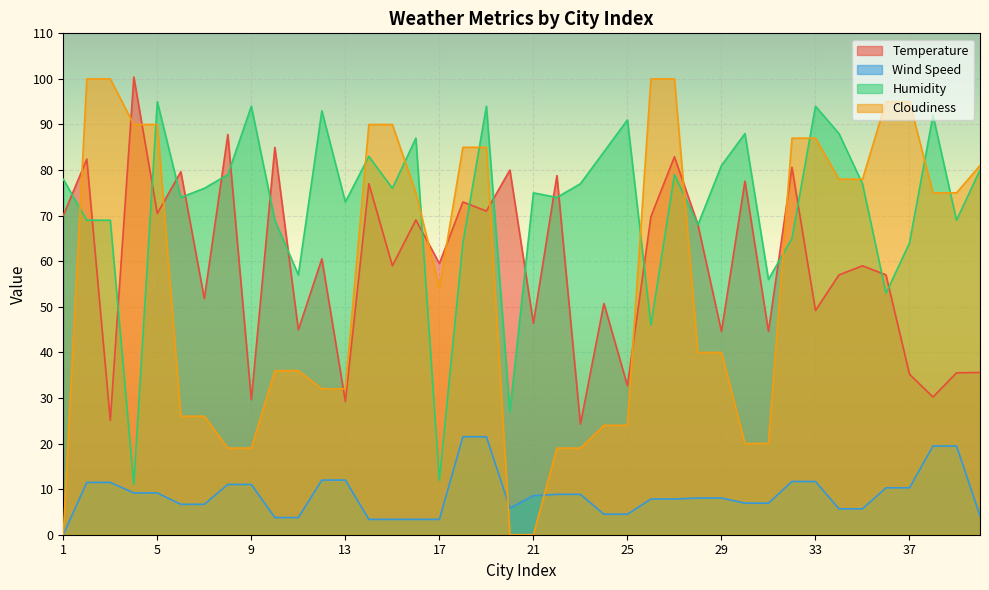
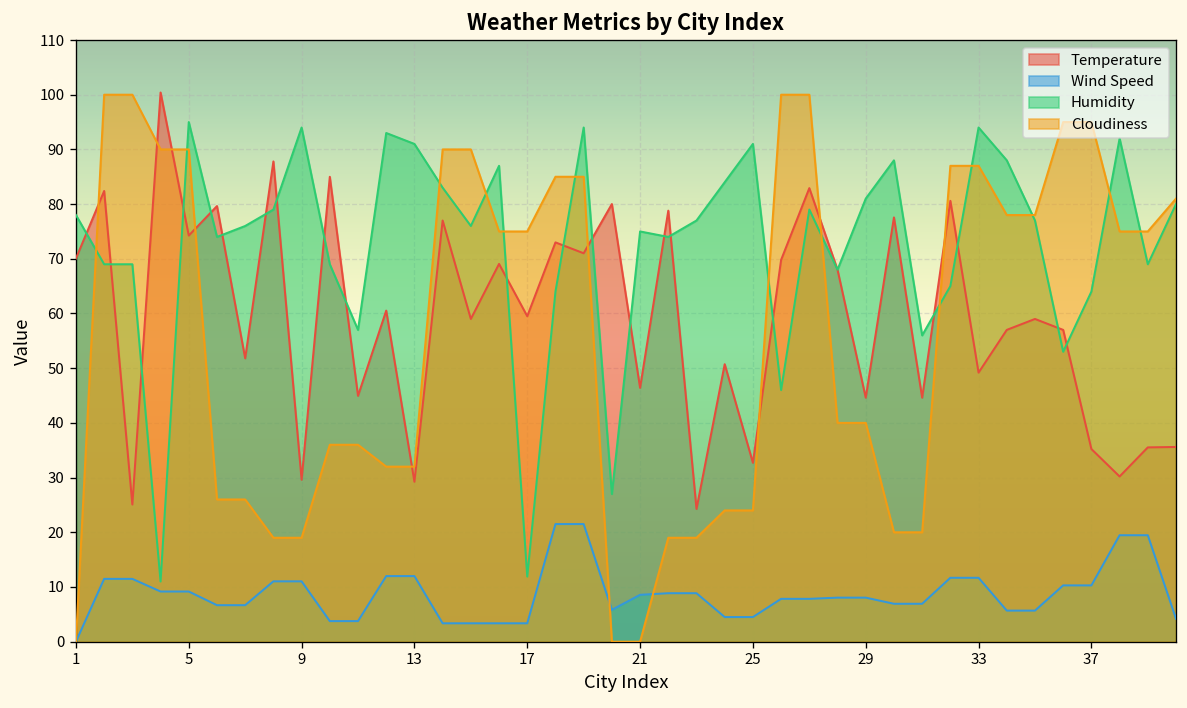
Temperature, 5: 70 -> 74
Humidity, 13: 73 -> 91
Cloudiness, 17: 54 -> 75
